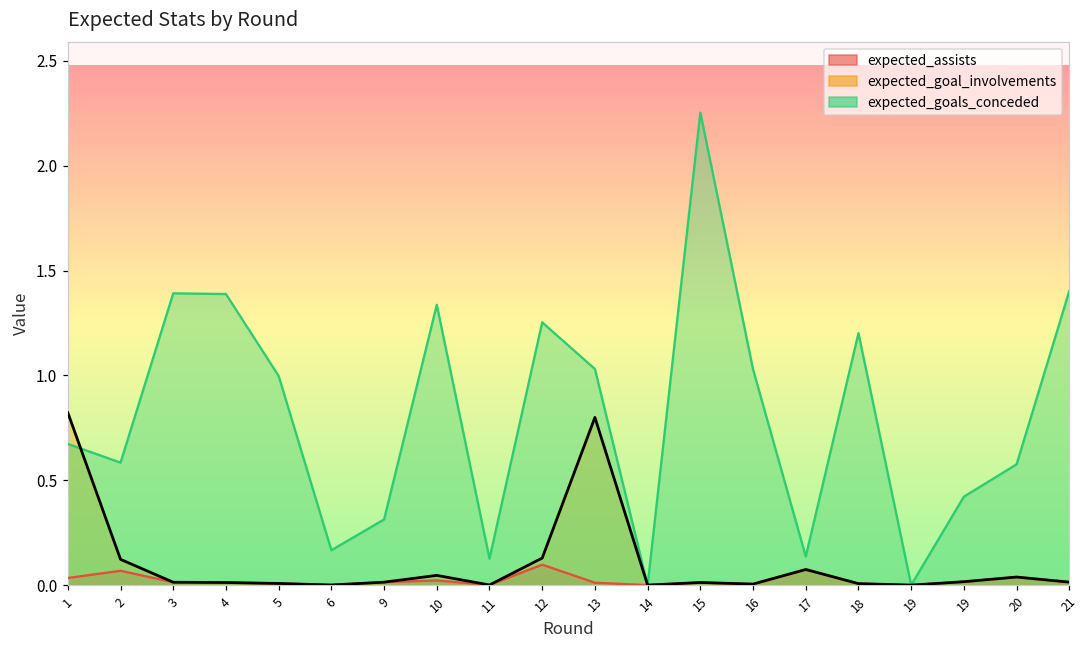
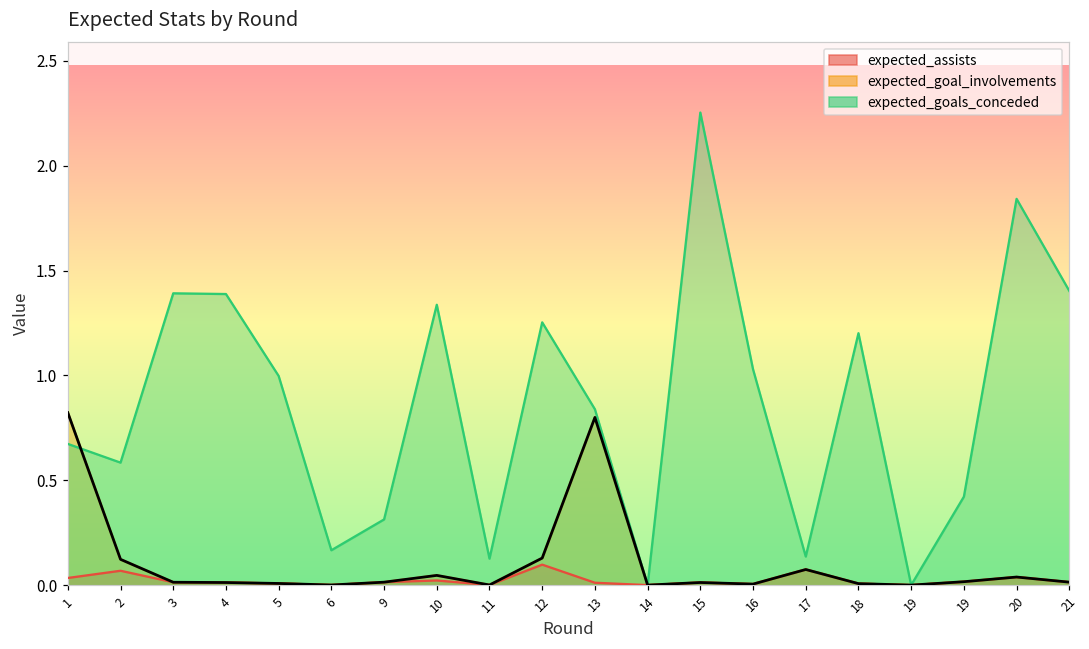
expected_goals_conceded, 13: 1.03 -> 0.84
expected_goals_conceded, 20: 0.58 -> 1.84
